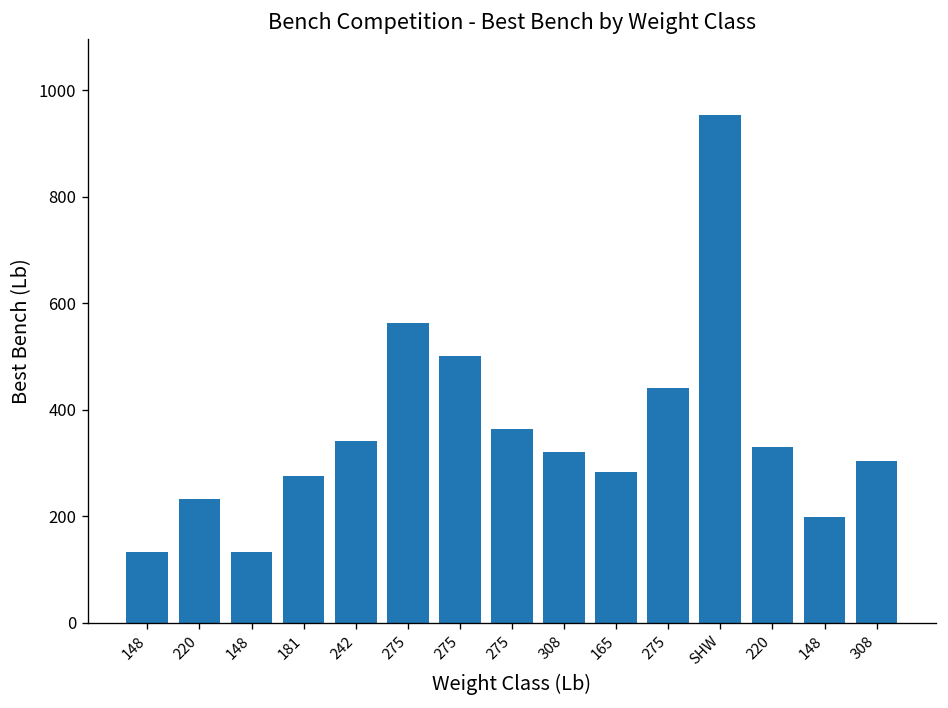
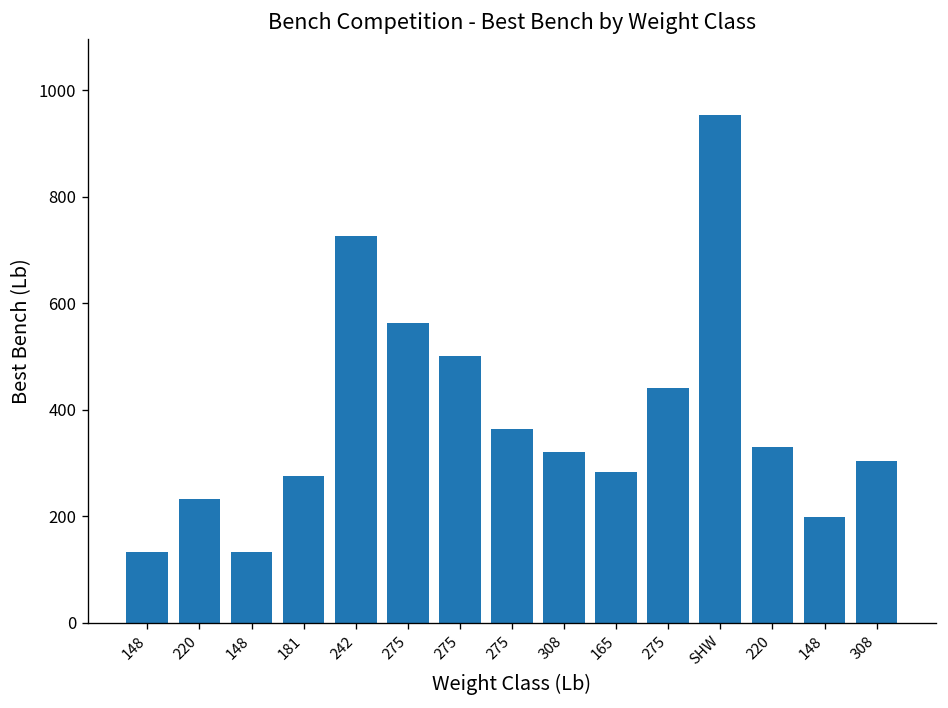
242: 340 -> 730
